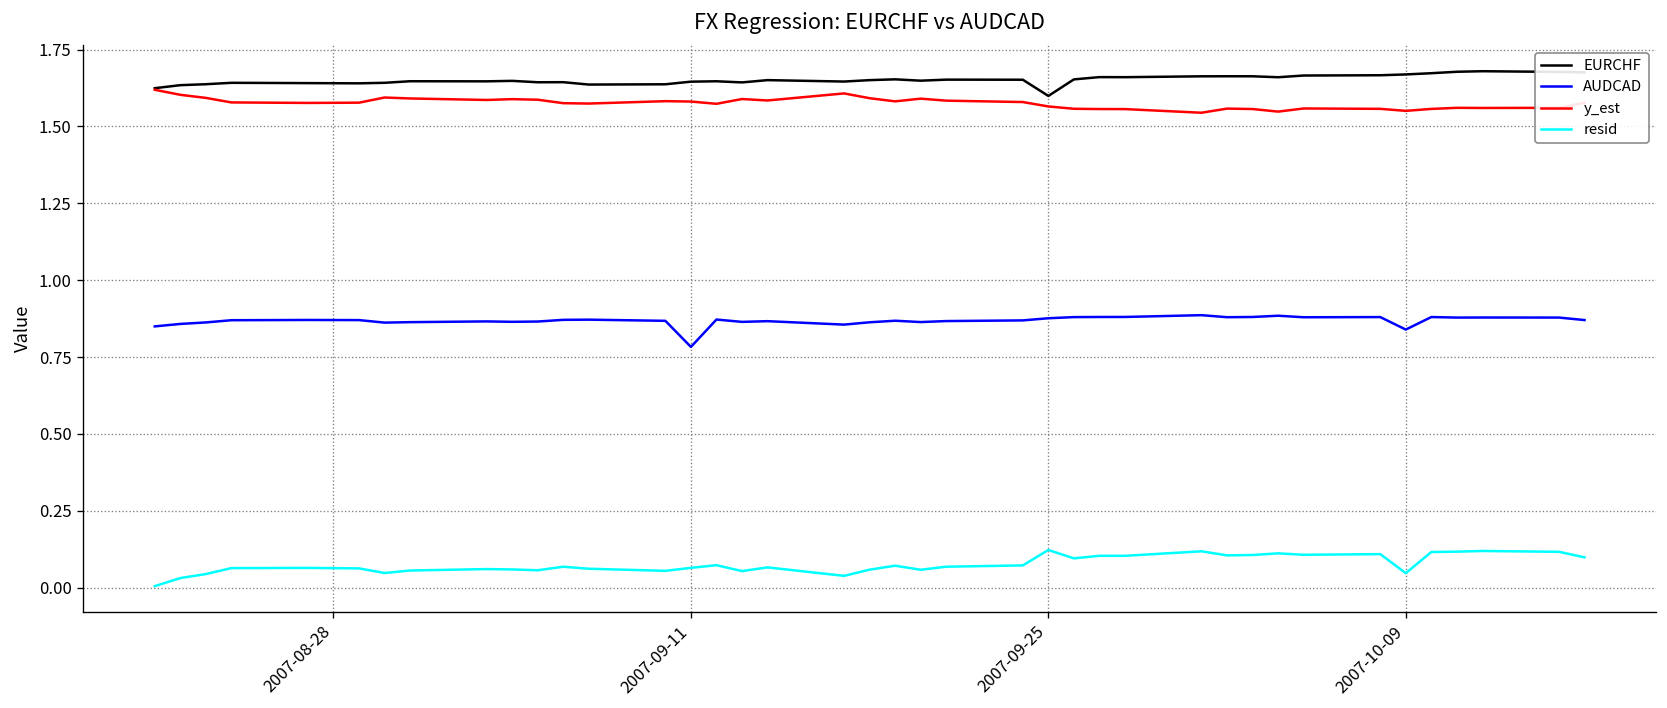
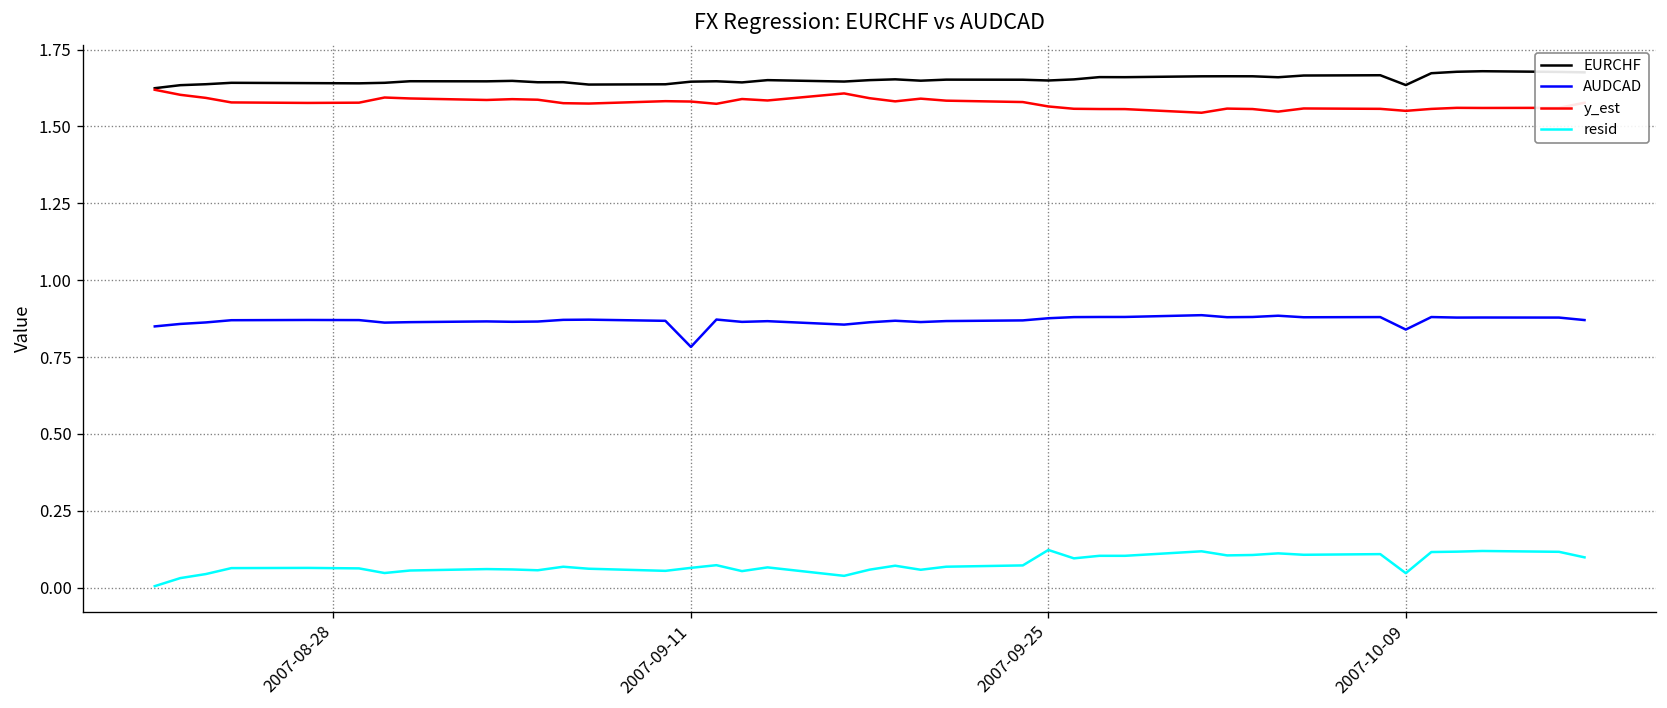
EURCHF, 2007-09-25: 1.60 -> 1.65
EURCHF, 2007-10-09: 1.67 -> 1.63
